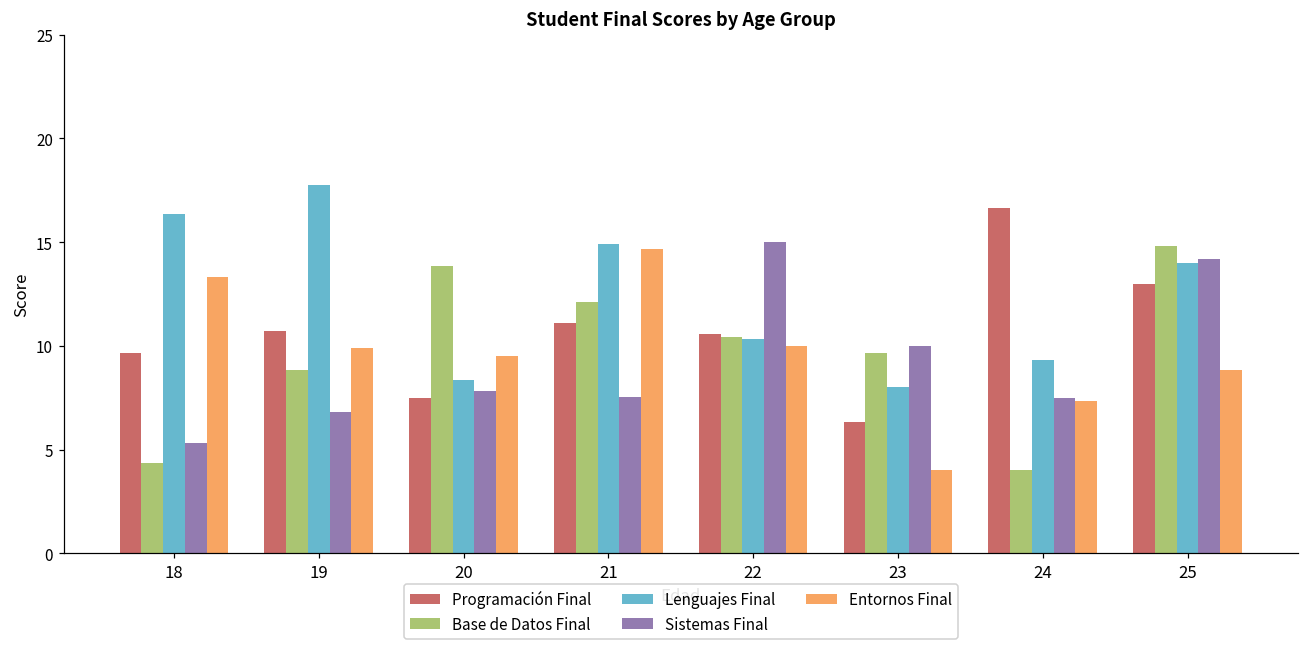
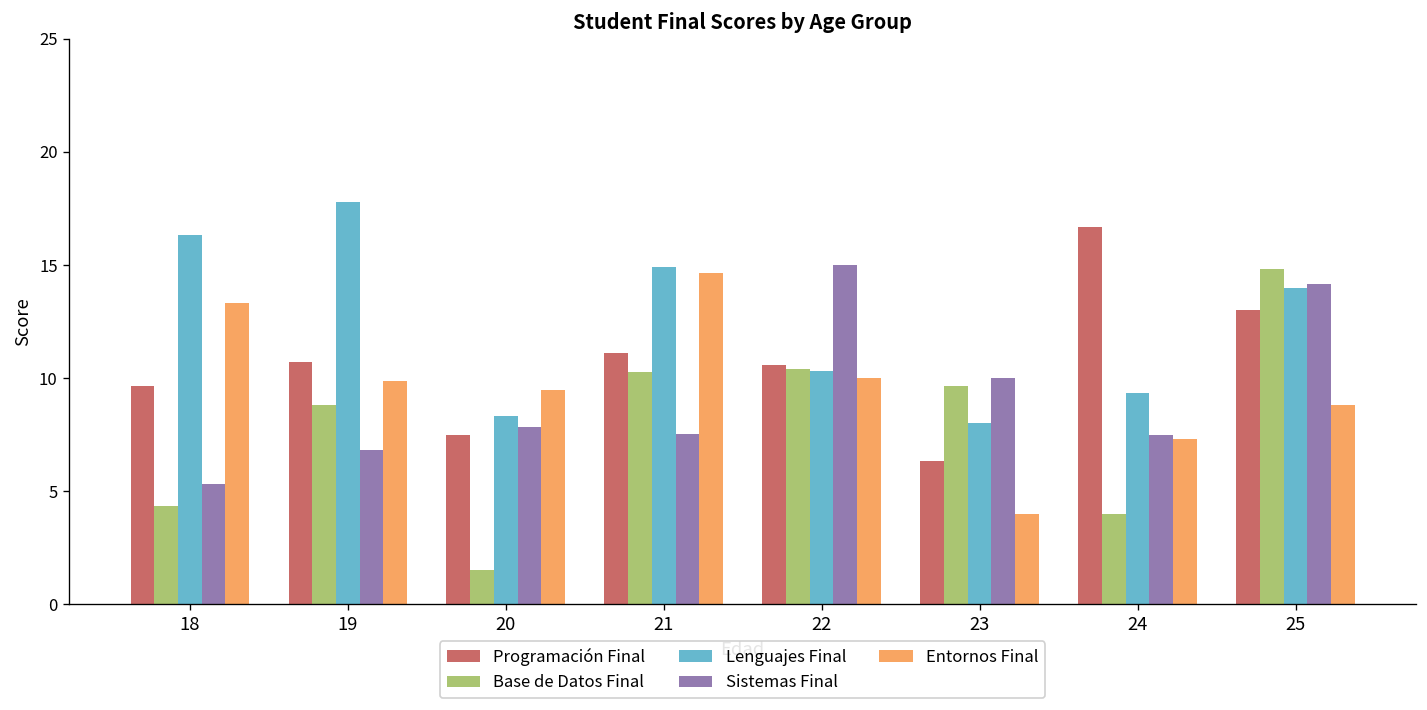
Base de Datos Final, 20: 13.8 -> 1.5
Base de Datos Final, 21: 12.1 -> 10.3
